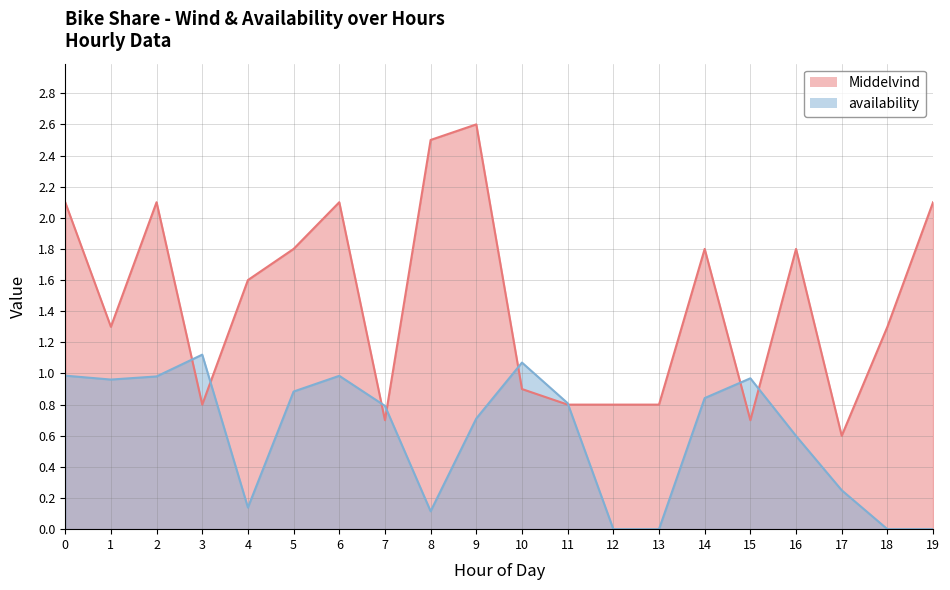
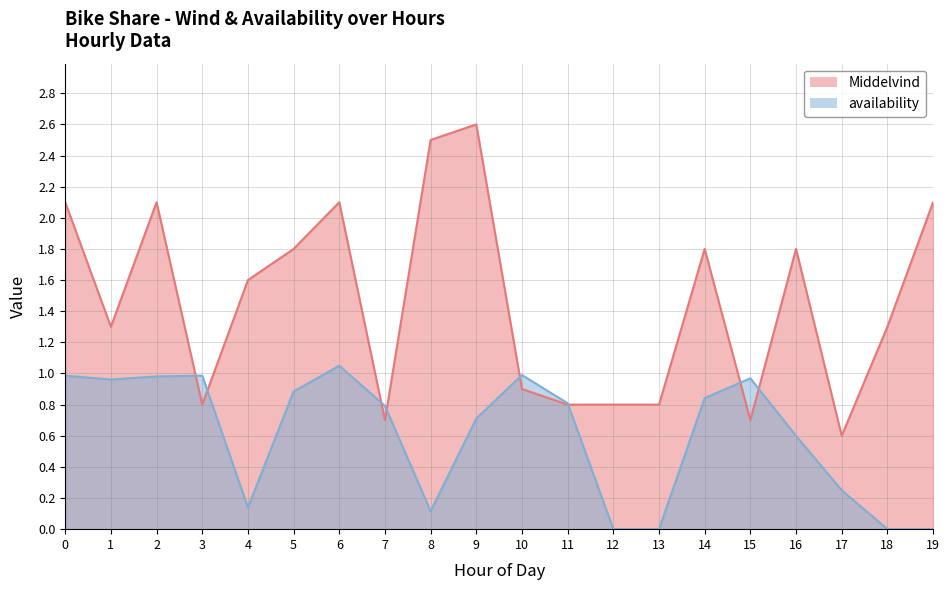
availability, 3: 1.12 -> 0.99
availability, 6: 0.99 -> 1.05
availability, 10: 1.07 -> 0.99
